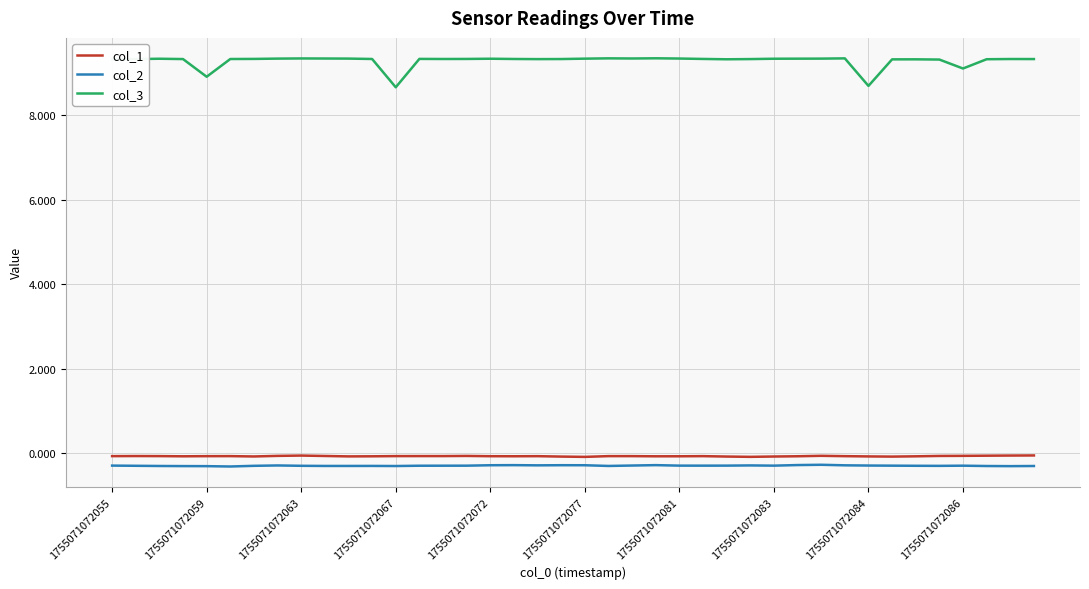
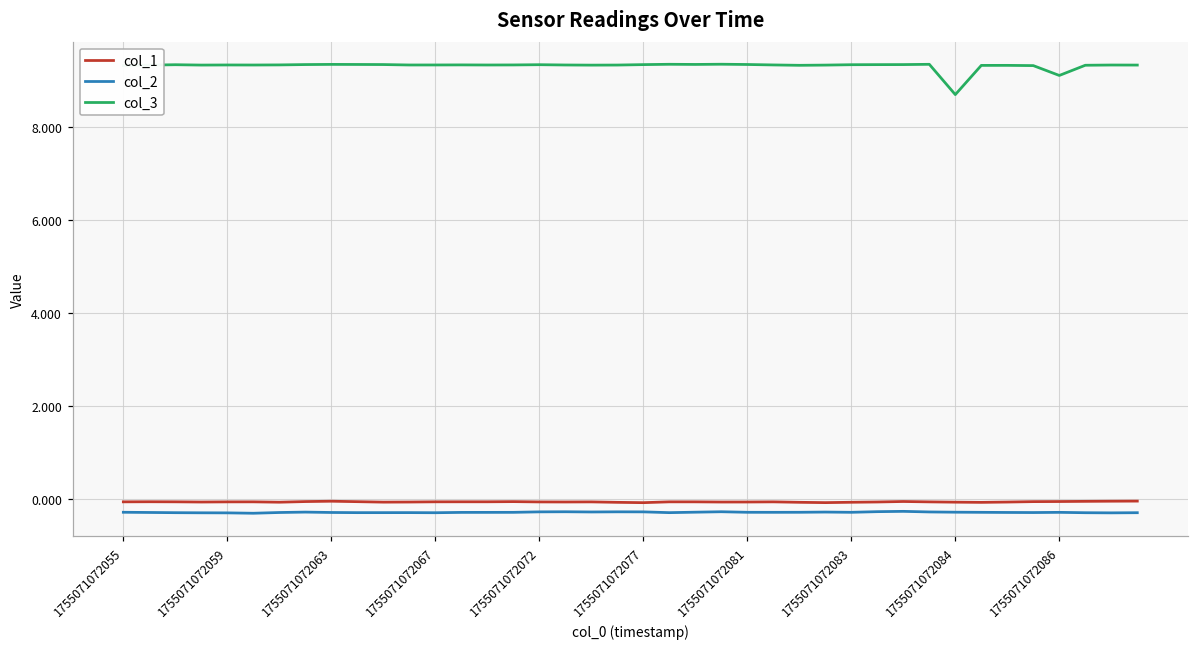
col_3, 1755071072059: 8.9 -> 9.3
col_3, 1755071072067: 8.7 -> 9.3
